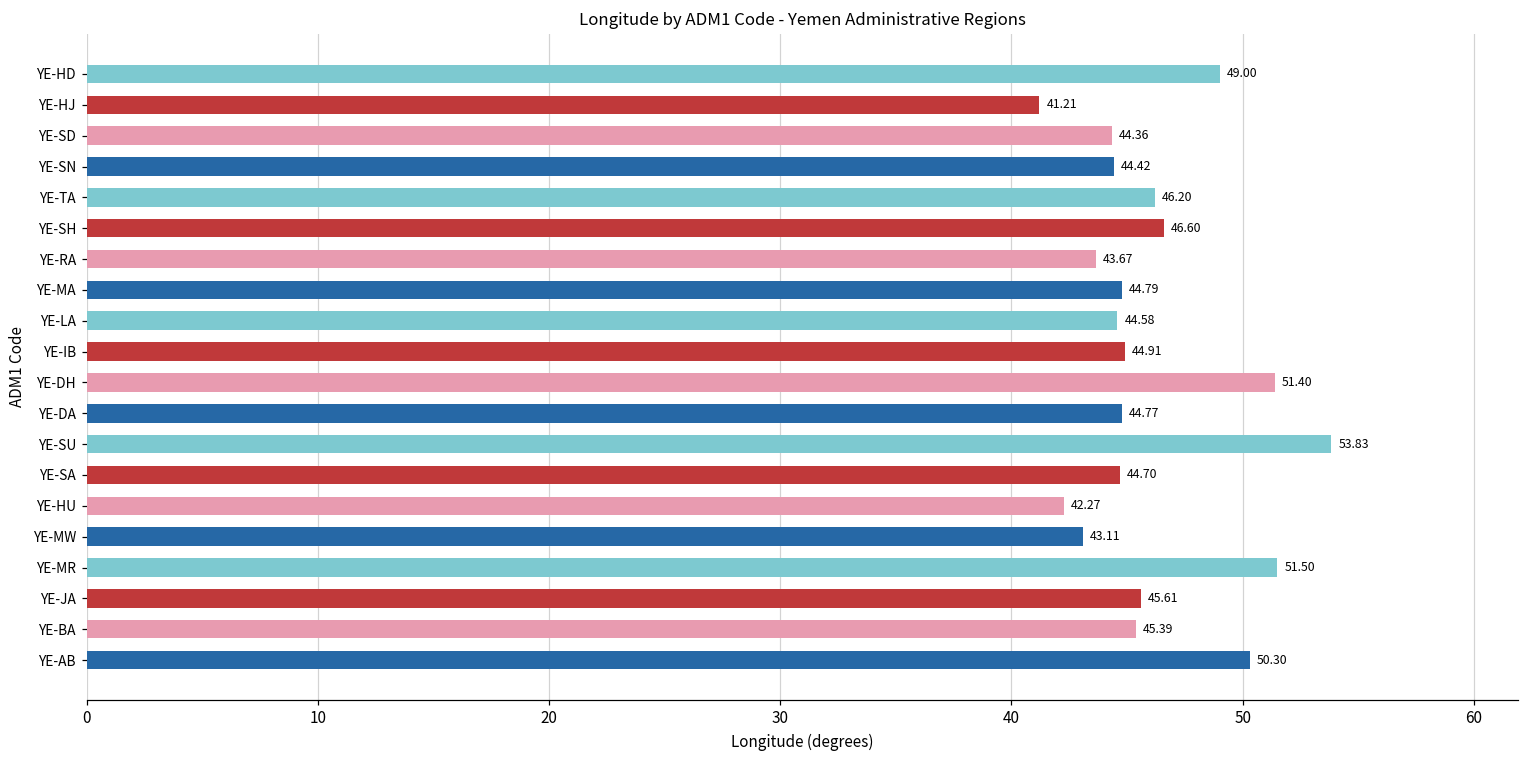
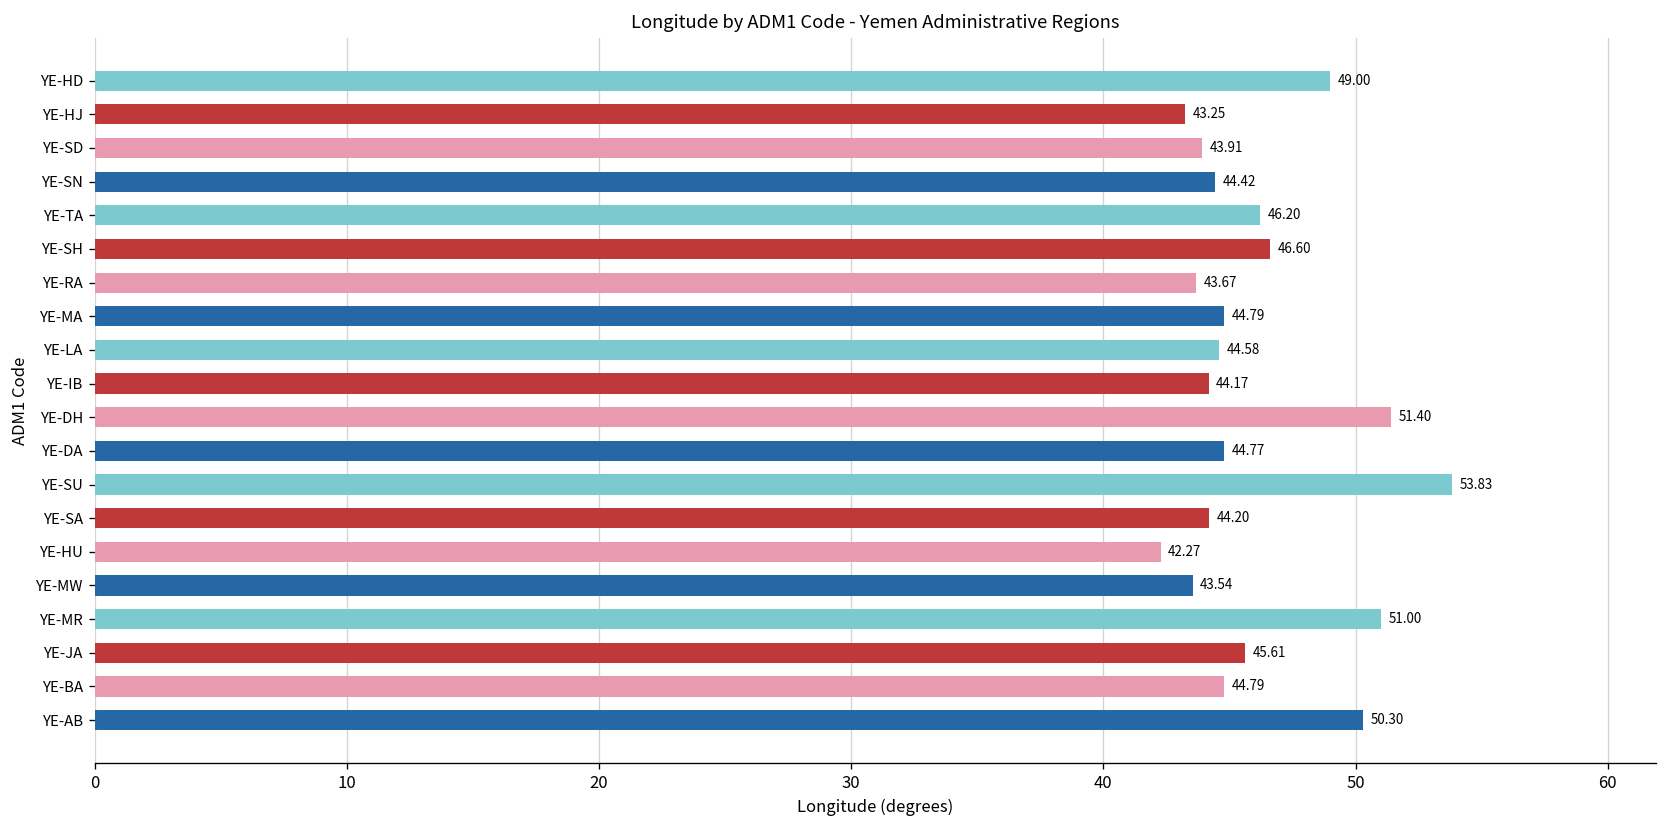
YE-HJ: 41.21 -> 43.25
YE-SD: 44.36 -> 43.91
YE-IB: 44.91 -> 44.17
YE-SA: 44.70 -> 44.20
YE-MW: 43.11 -> 43.54
YE-MR: 51.50 -> 51.00
YE-BA: 45.39 -> 44.79
